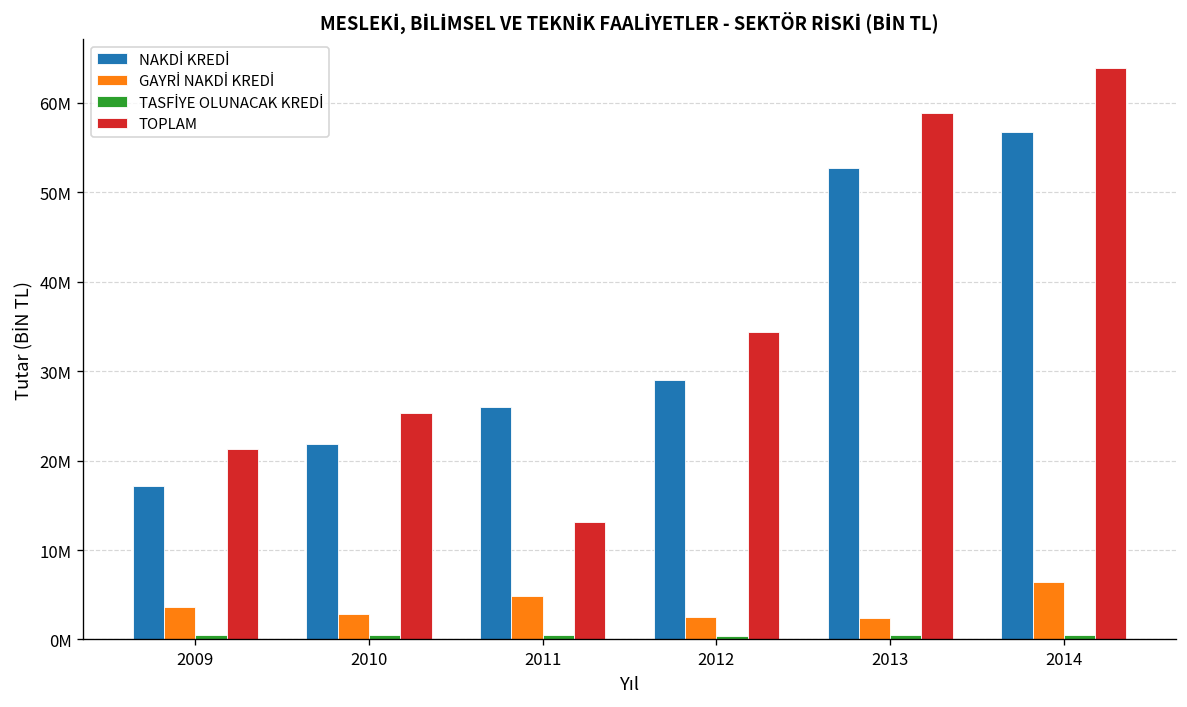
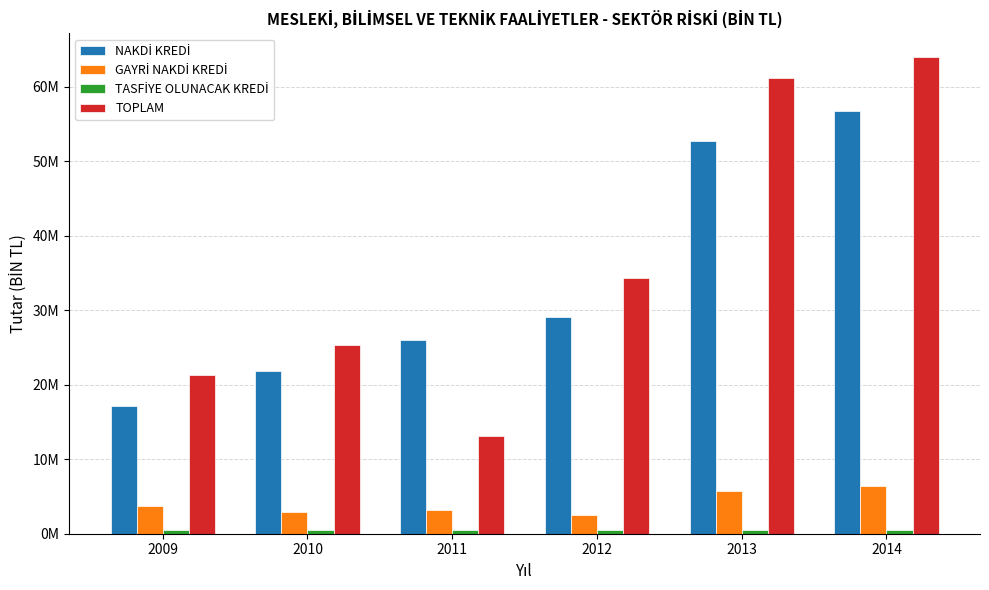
GAYRİ NAKDİ KREDİ, 2011: 5000000 -> 3000000
GAYRİ NAKDİ KREDİ, 2013: 2000000 -> 6000000
TOPLAM, 2013: 59000000 -> 61000000
